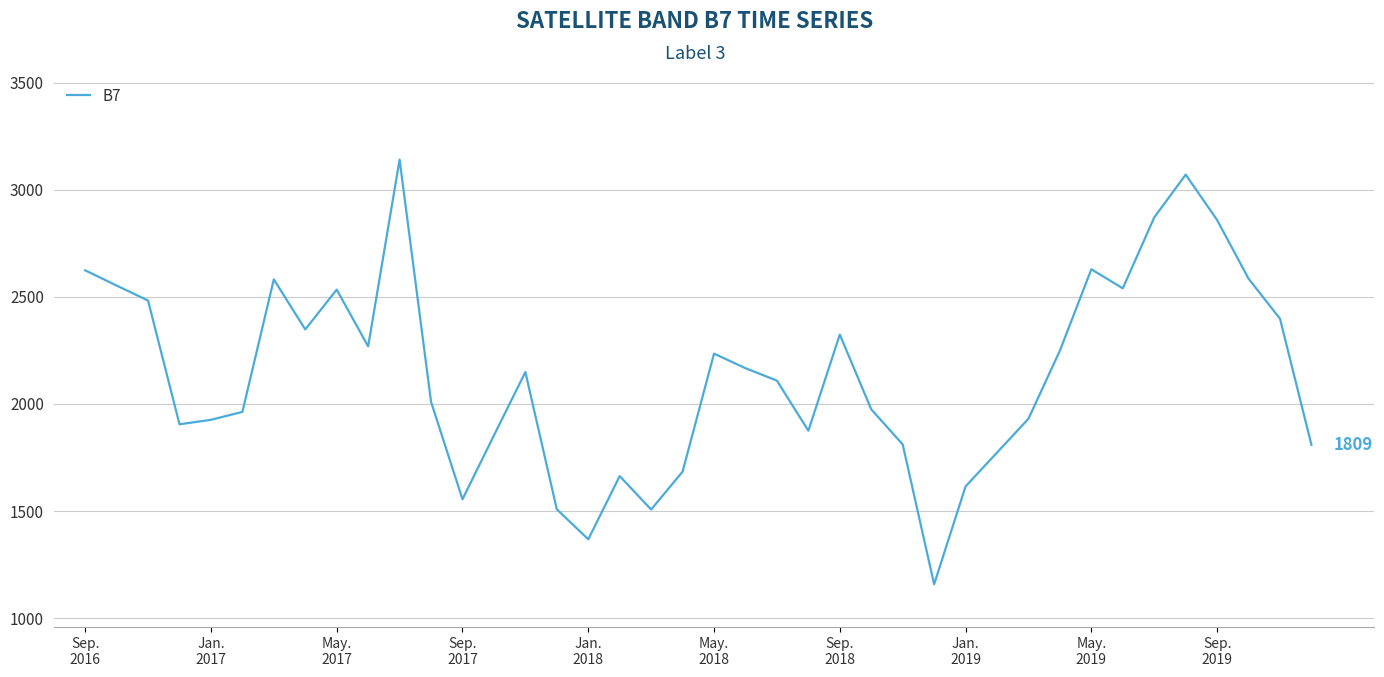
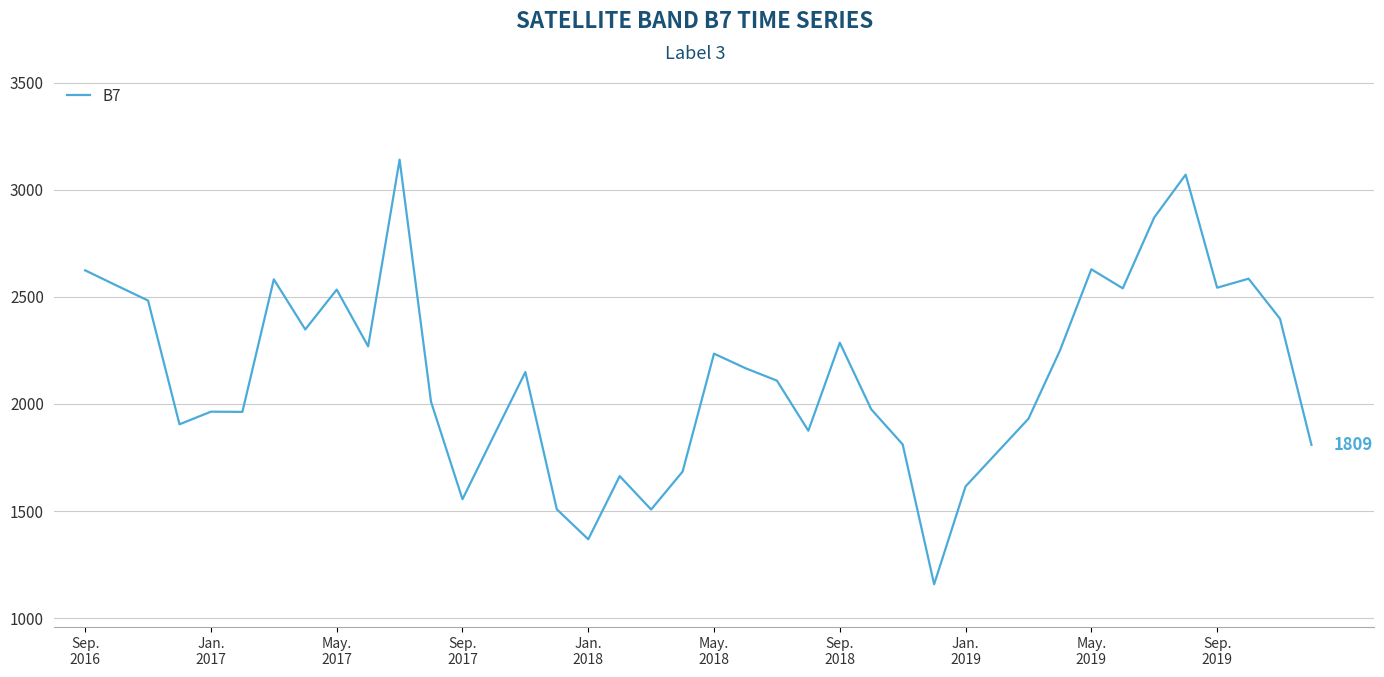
Jan. 2017: 1930 -> 1960
Sep. 2018: 2320 -> 2290
Sep. 2019: 2860 -> 2540
